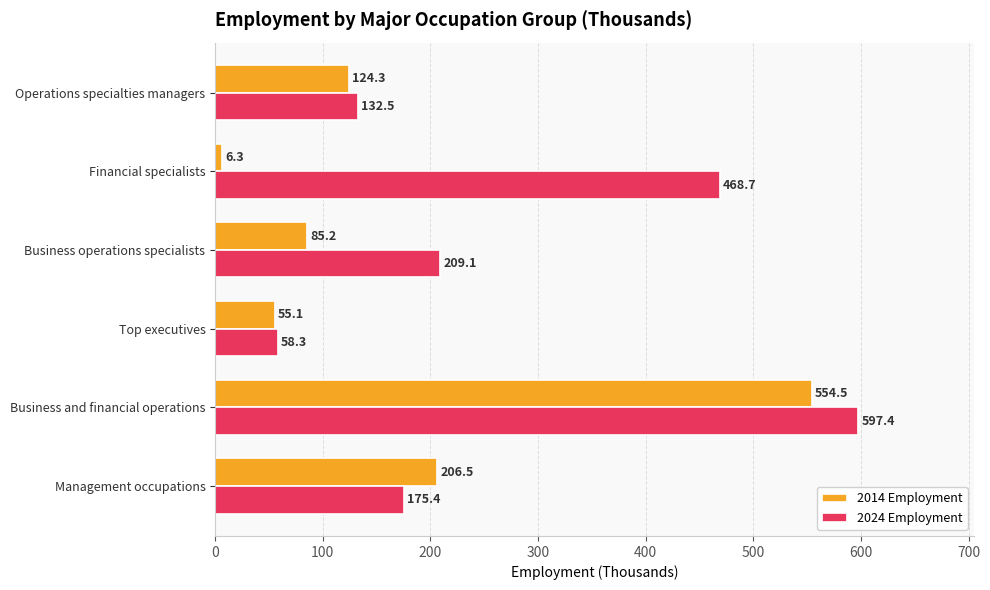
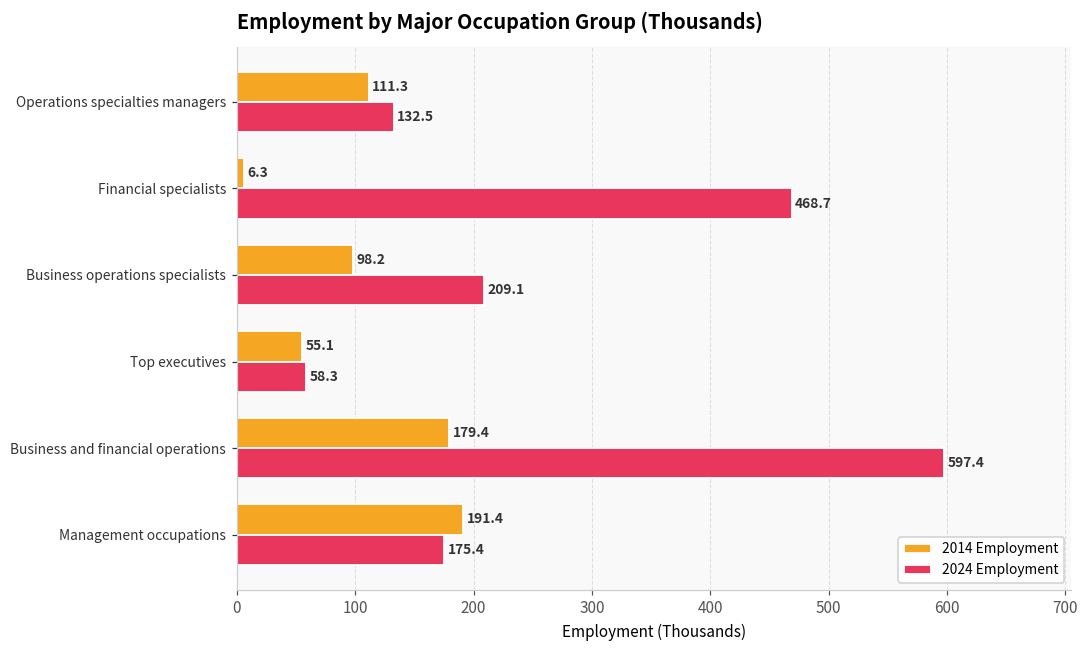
2014 Employment, Operations specialties managers: 124.3 -> 111.3
2014 Employment, Business operations specialists: 85.2 -> 98.2
2014 Employment, Business and financial operations: 554.5 -> 179.4
2014 Employment, Management occupations: 206.5 -> 191.4
